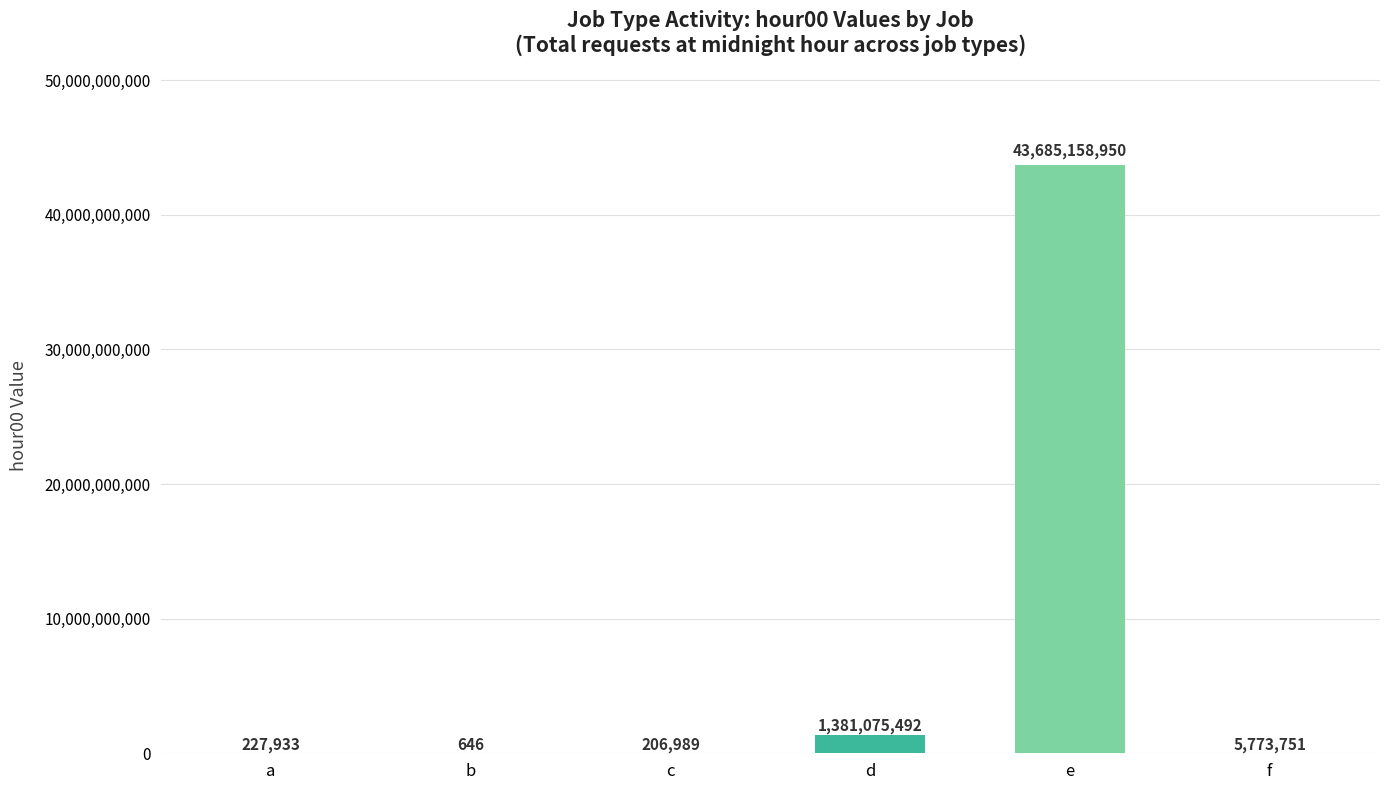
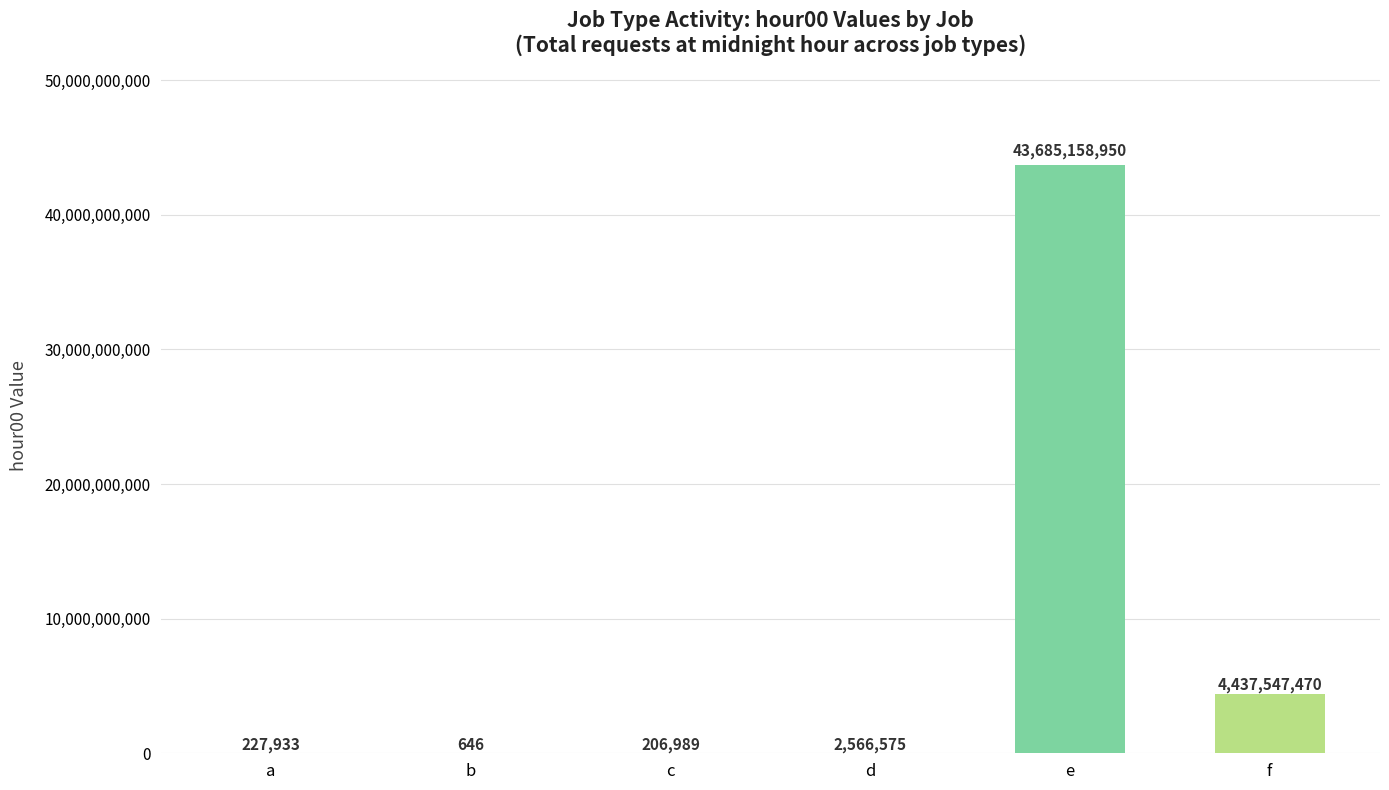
d: 1,381,075,492 -> 2,566,575
f: 5,773,751 -> 4,437,547,470
